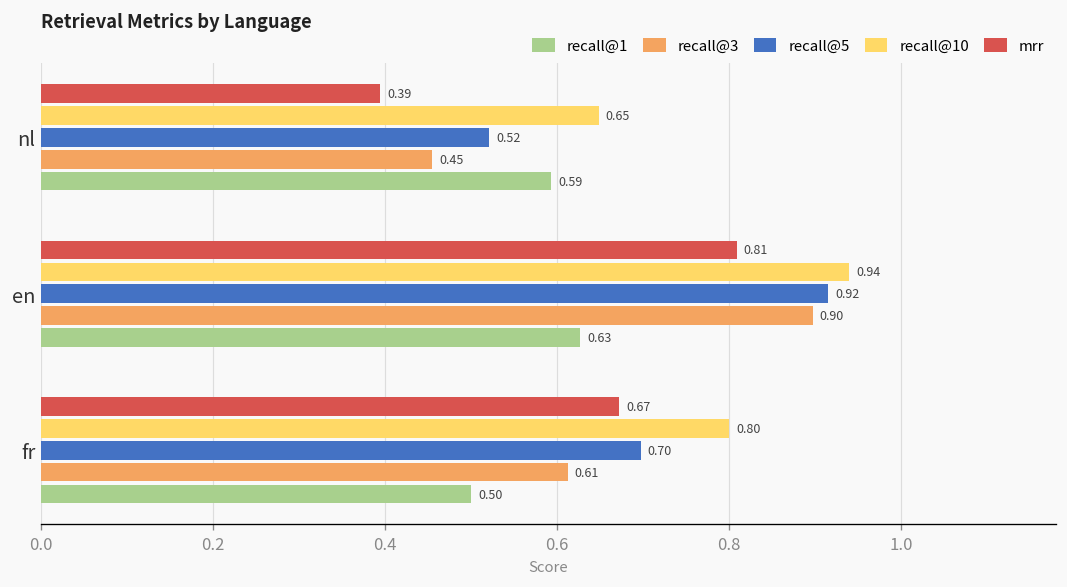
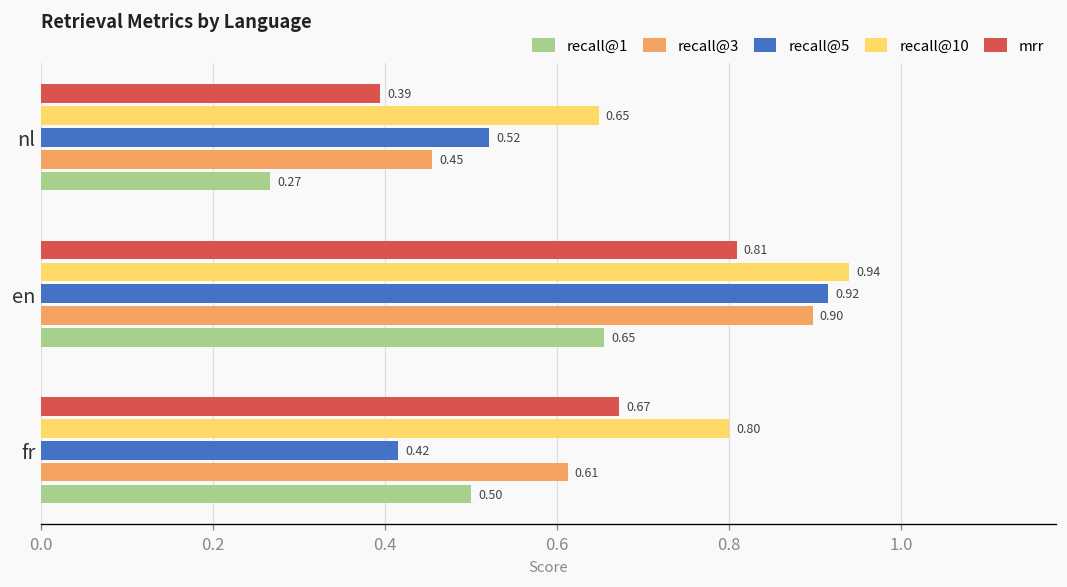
recall@1, nl: 0.59 -> 0.27
recall@1, en: 0.63 -> 0.65
recall@5, fr: 0.70 -> 0.42
